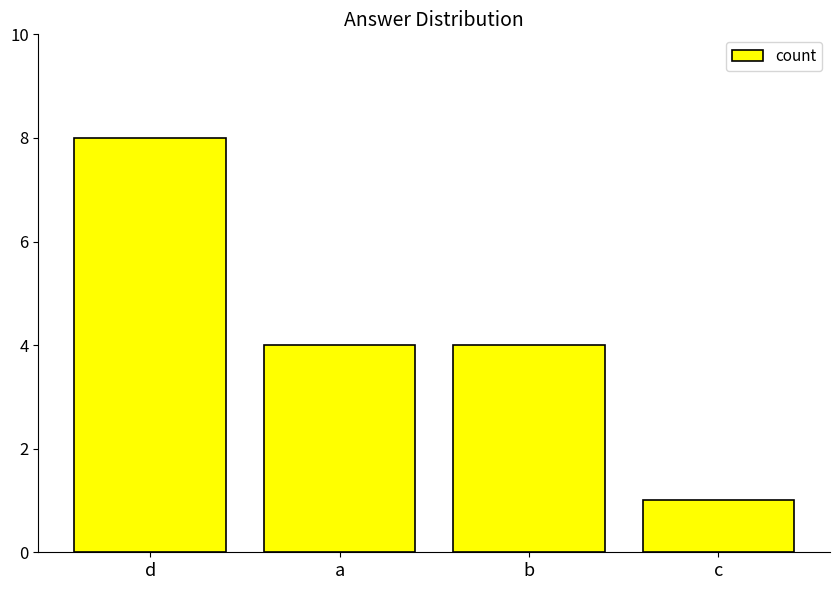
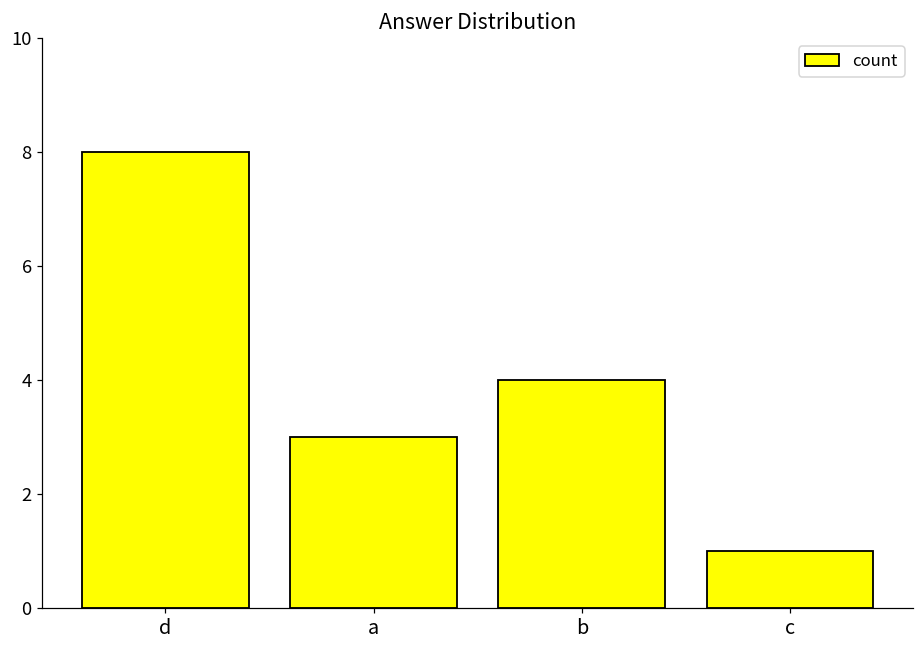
a: 4 -> 3
